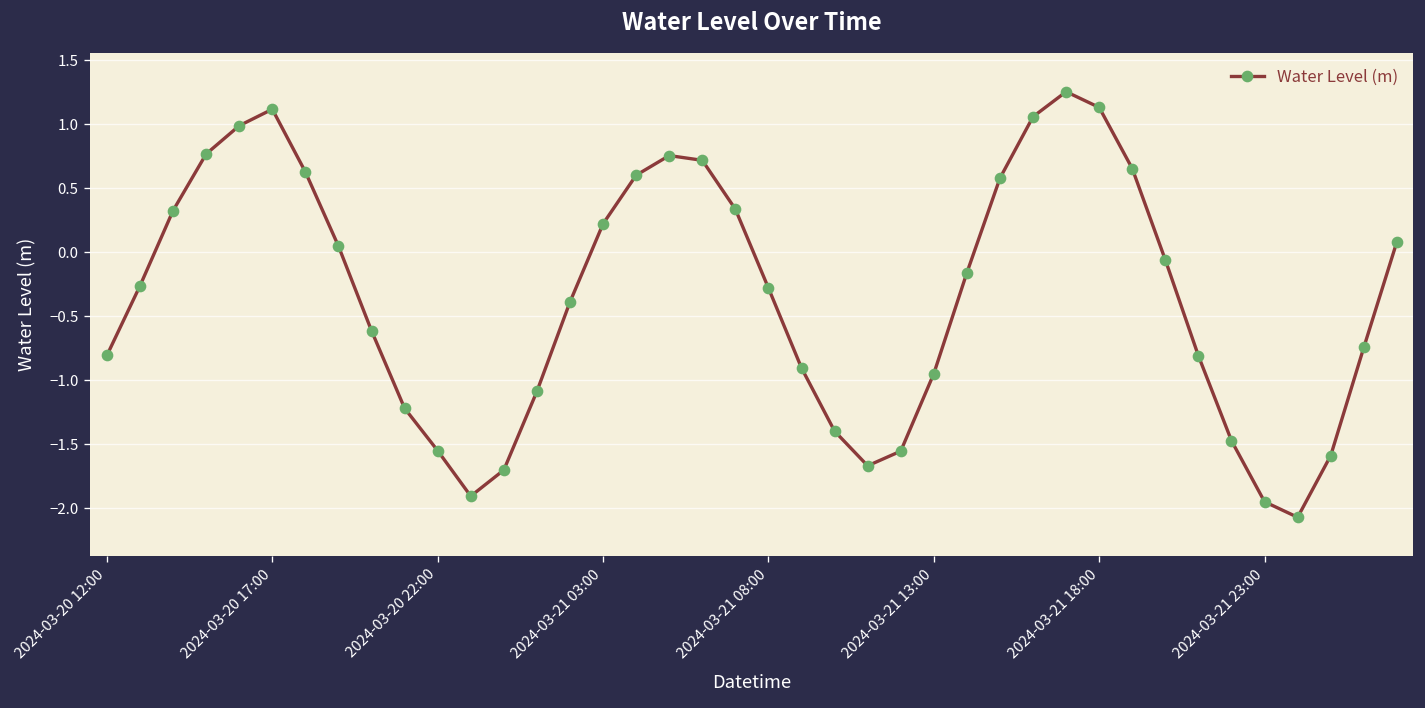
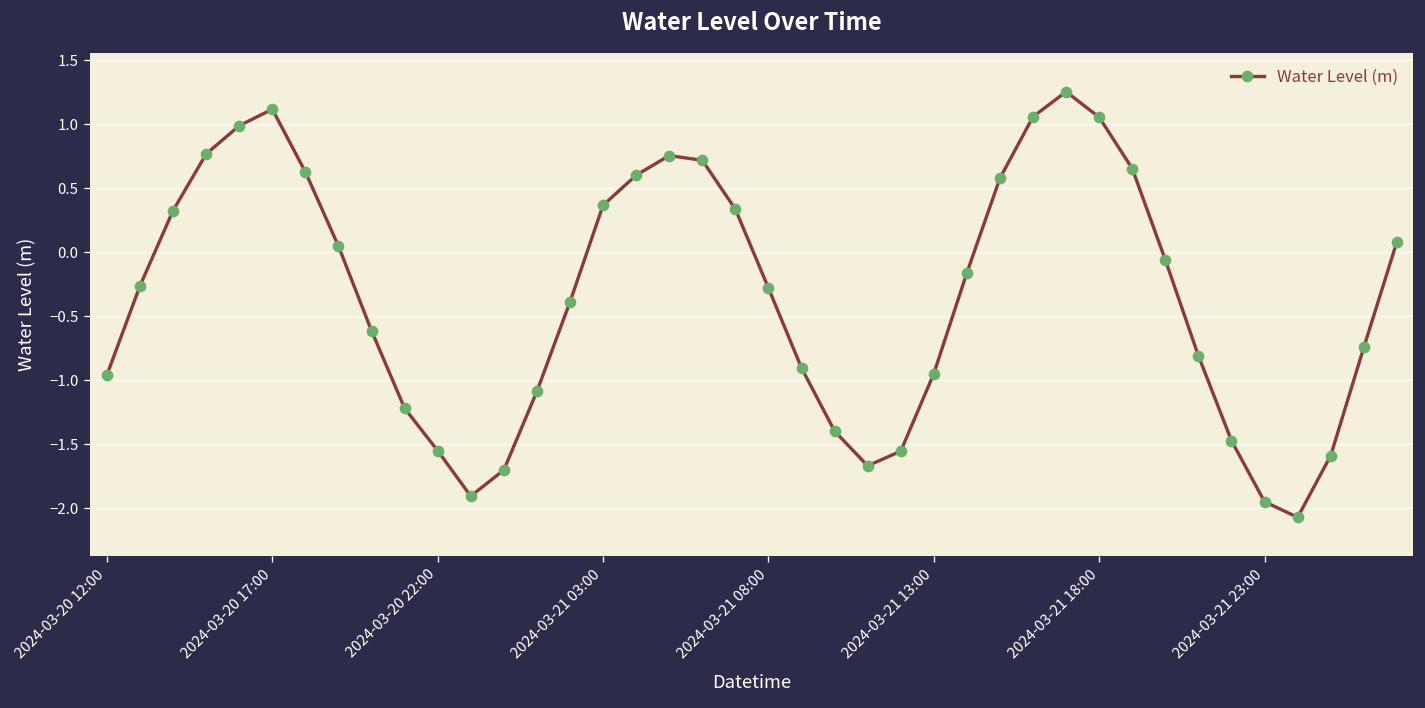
2024-03-20 12:00: -0.81 -> -0.96
2024-03-21 03:00: 0.22 -> 0.37
2024-03-21 18:00: 1.13 -> 1.05
